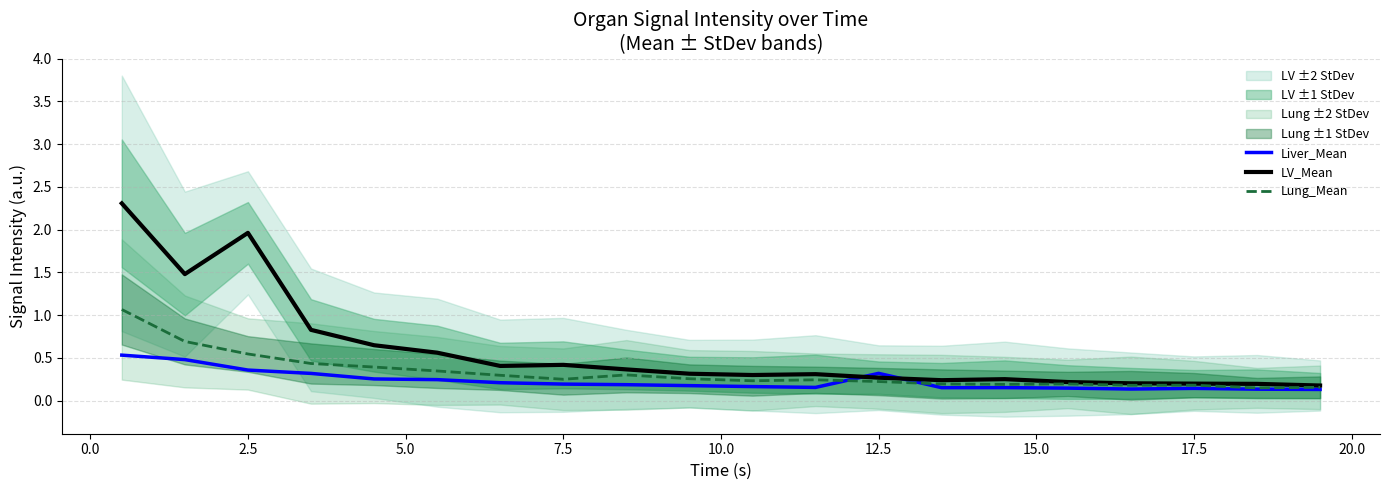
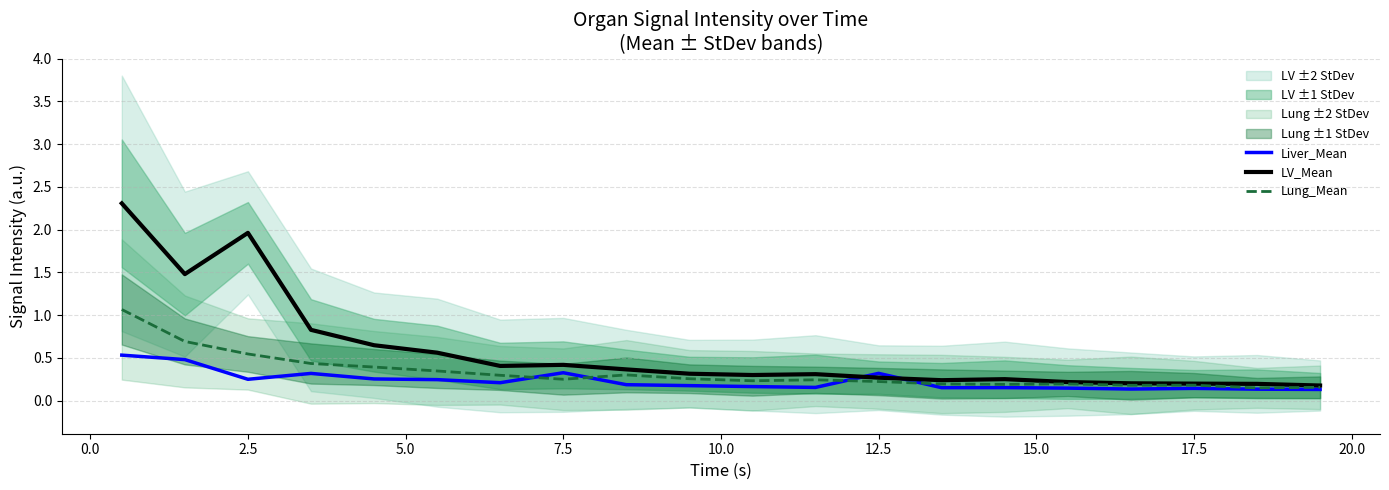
Liver_Mean, 2.5: 0.4 -> 0.3
Liver_Mean, 7.5: 0.2 -> 0.3
